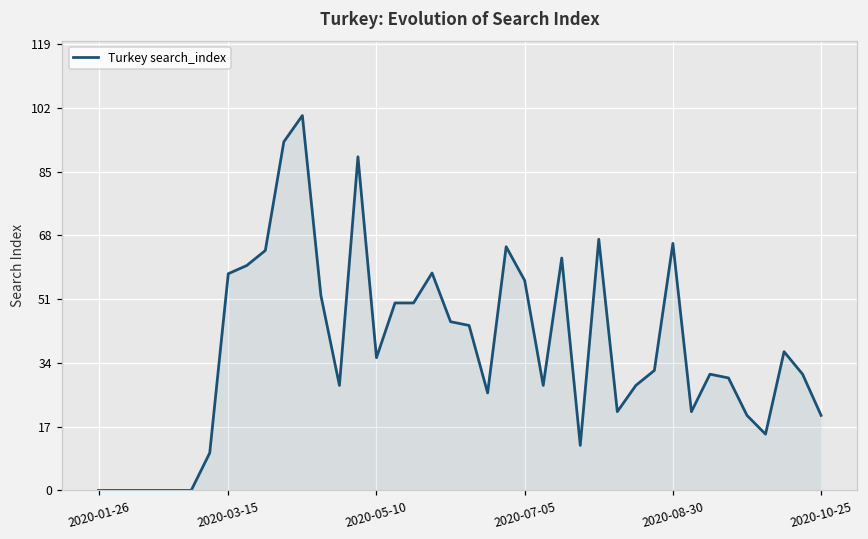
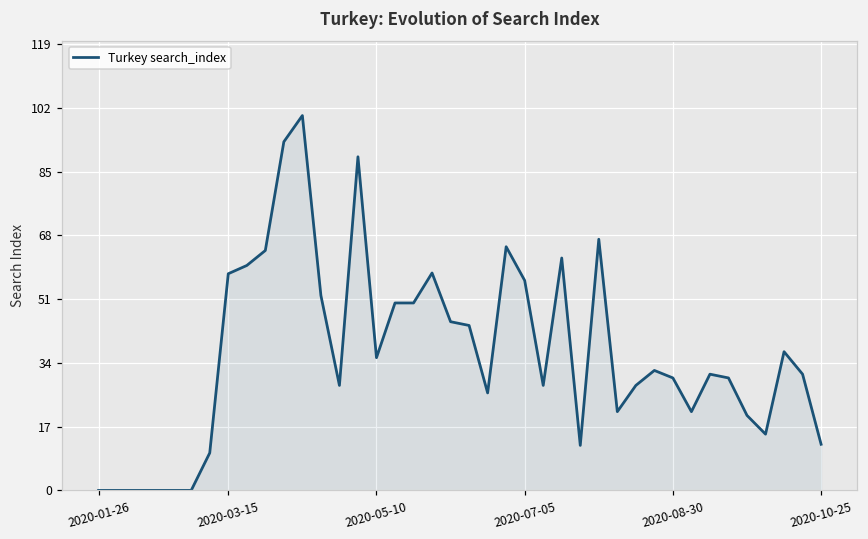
2020-08-30: 66 -> 30
2020-10-25: 20 -> 12
